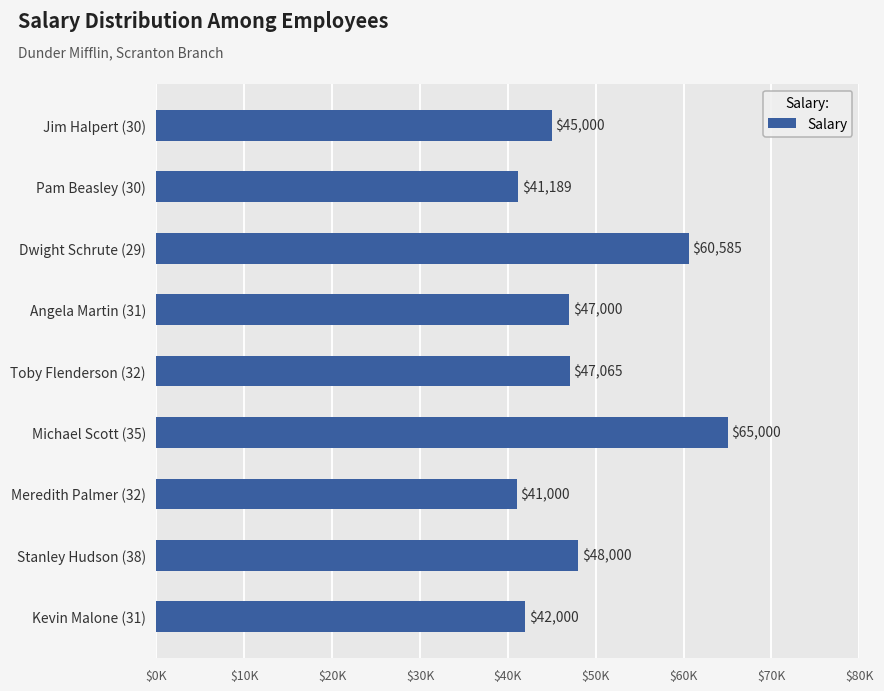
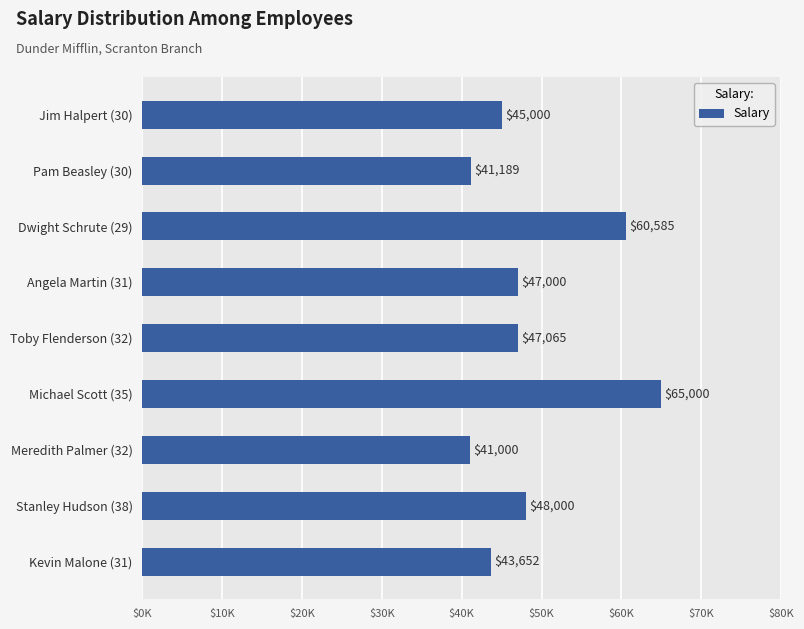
Kevin Malone (31): $42,000 -> $43,652
